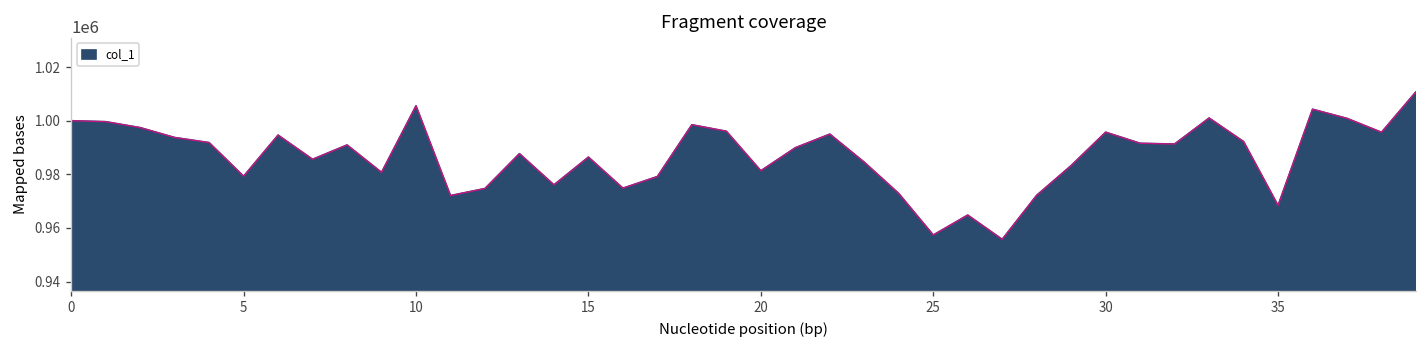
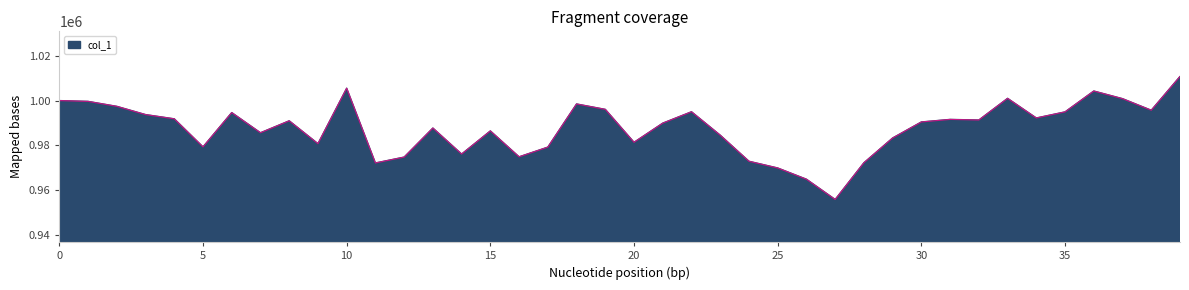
25: 957000 -> 970000
30: 996000 -> 990000
35: 968000 -> 995000
